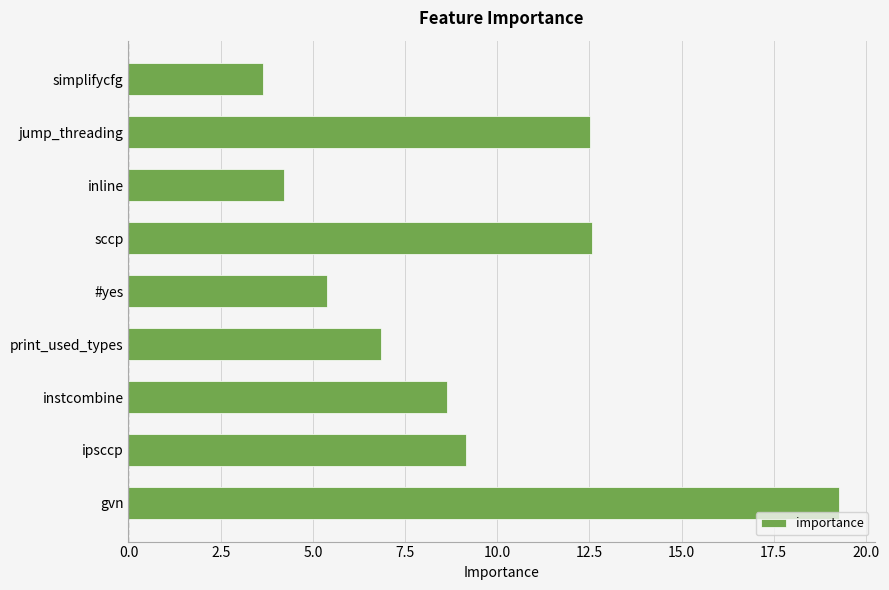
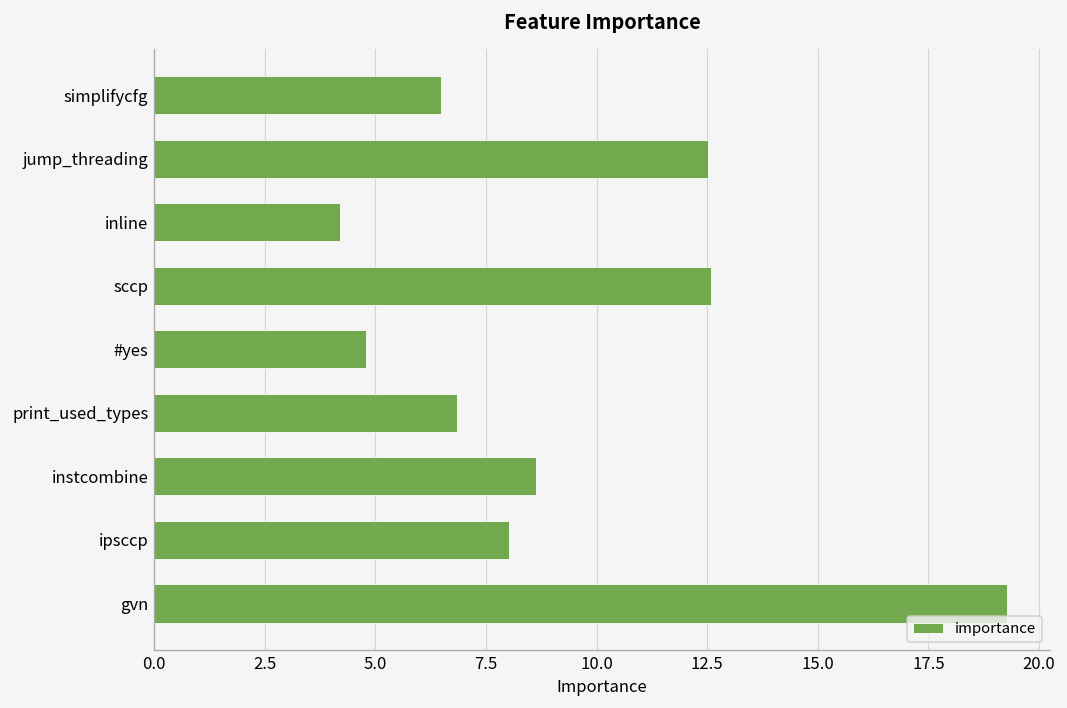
simplifycfg: 3.6 -> 6.5
#yes: 5.4 -> 4.8
ipsccp: 9.2 -> 8.0
